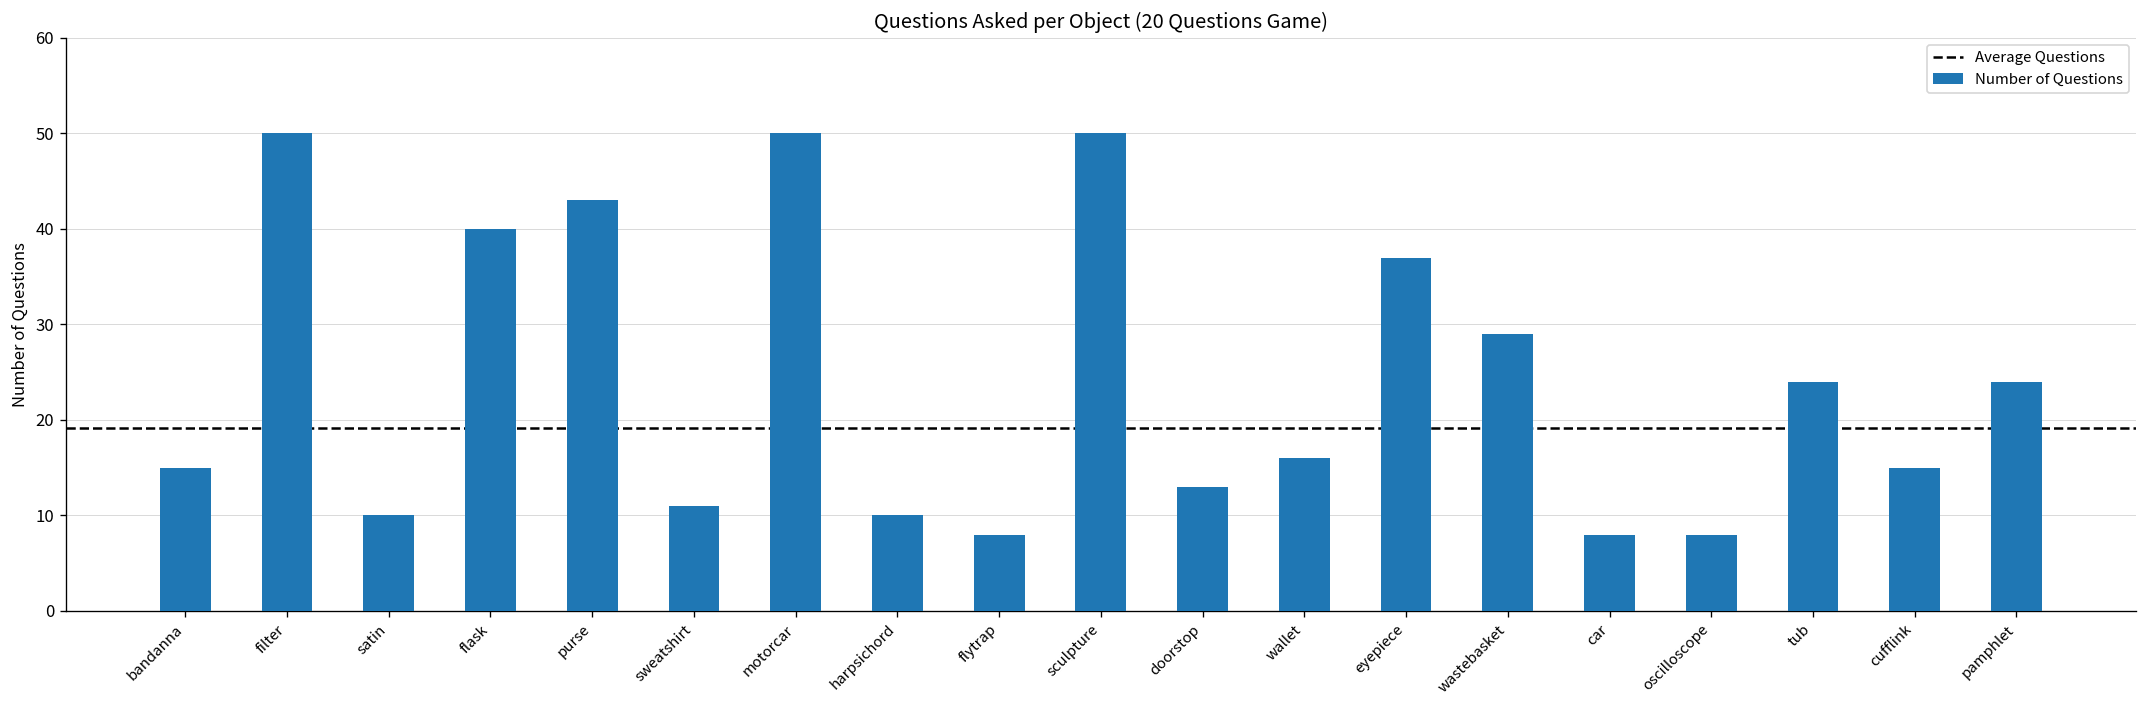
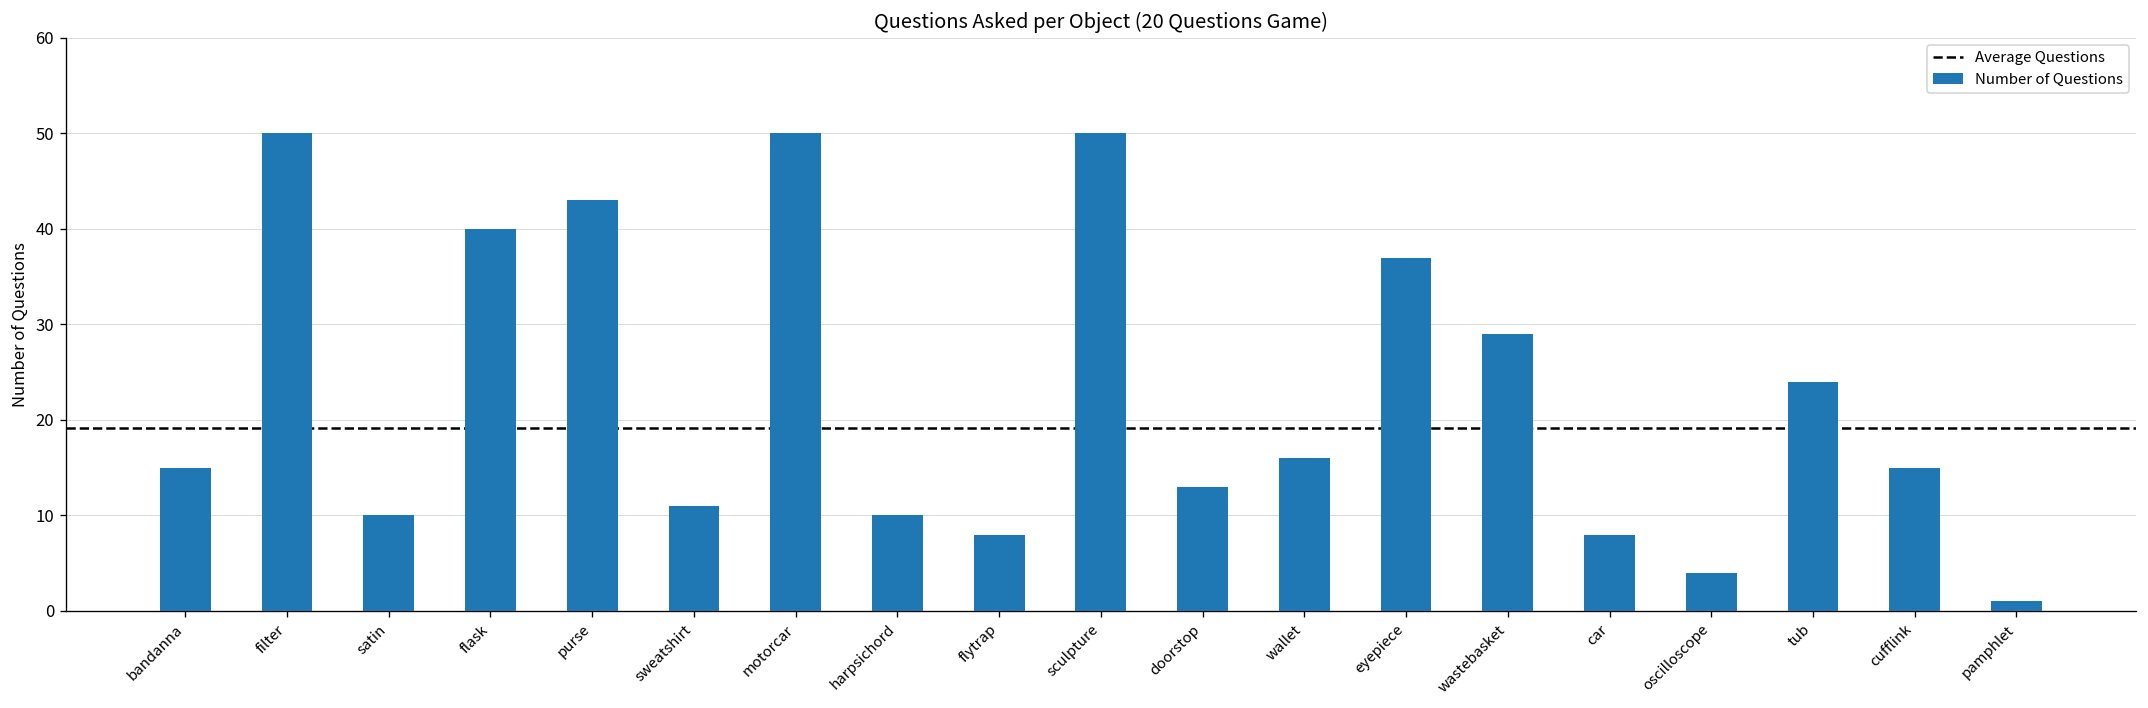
oscilloscope: 8 -> 4
pamphlet: 24 -> 1
